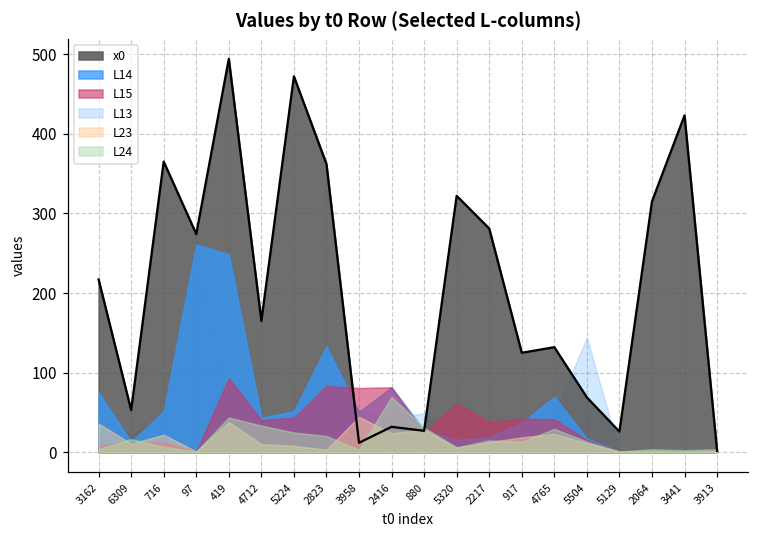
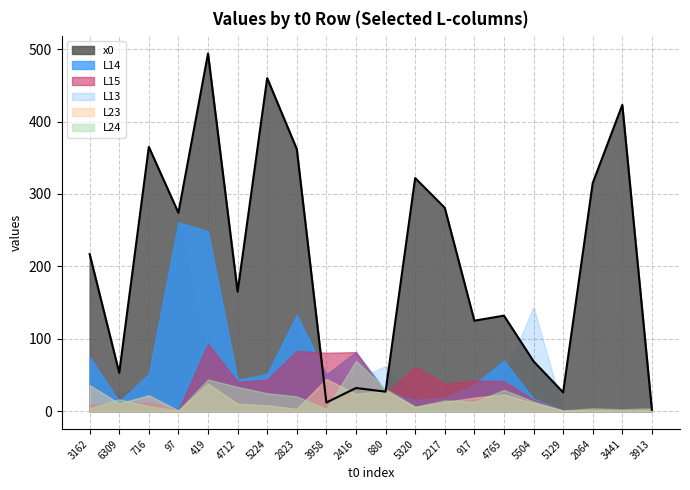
x0, 5224: 470 -> 460
L13, 880: 50 -> 60
